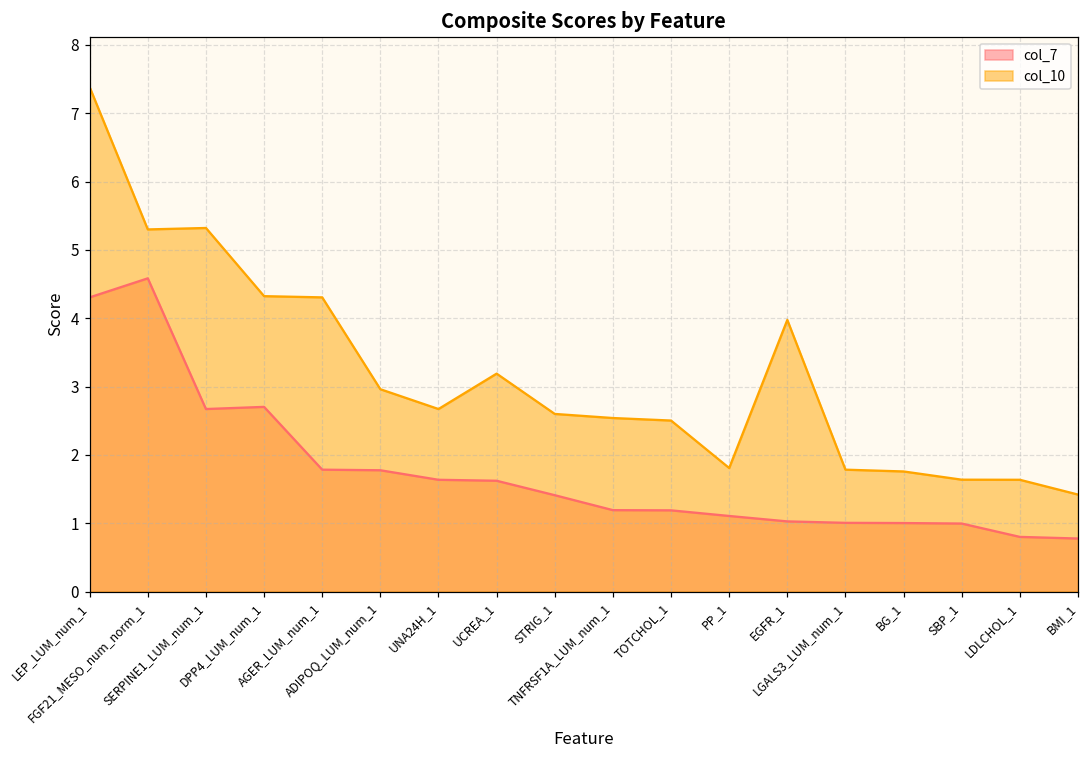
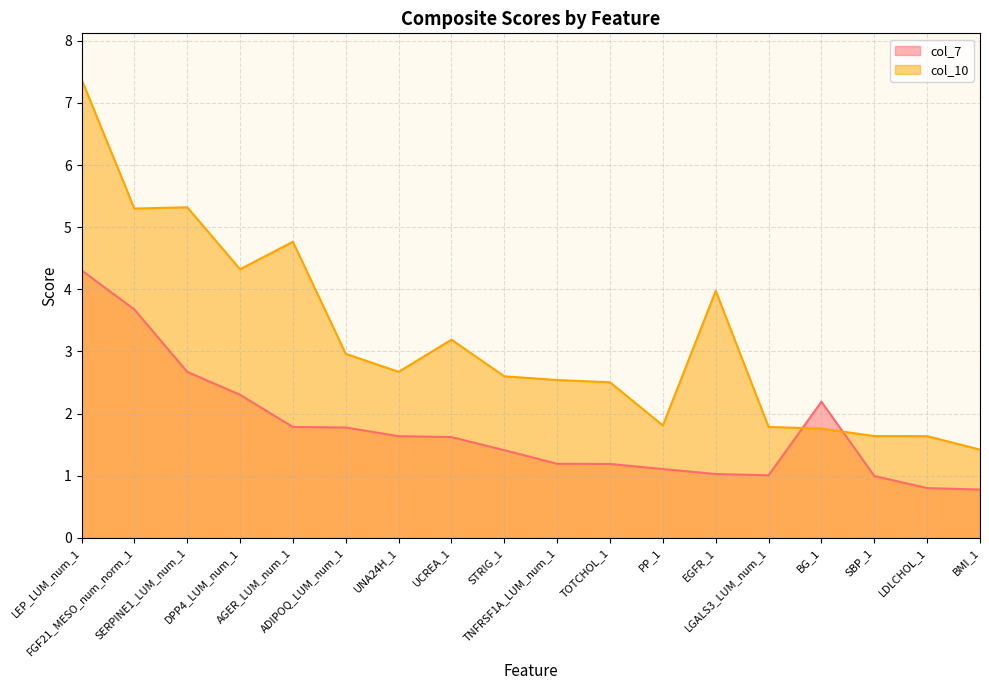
col_7, FGF21_MESO_num_norm_1: 4.6 -> 3.7
col_7, DPP4_LUM_num_1: 2.7 -> 2.3
col_10, AGER_LUM_num_1: 4.3 -> 4.8
col_7, BG_1: 1.0 -> 2.2
